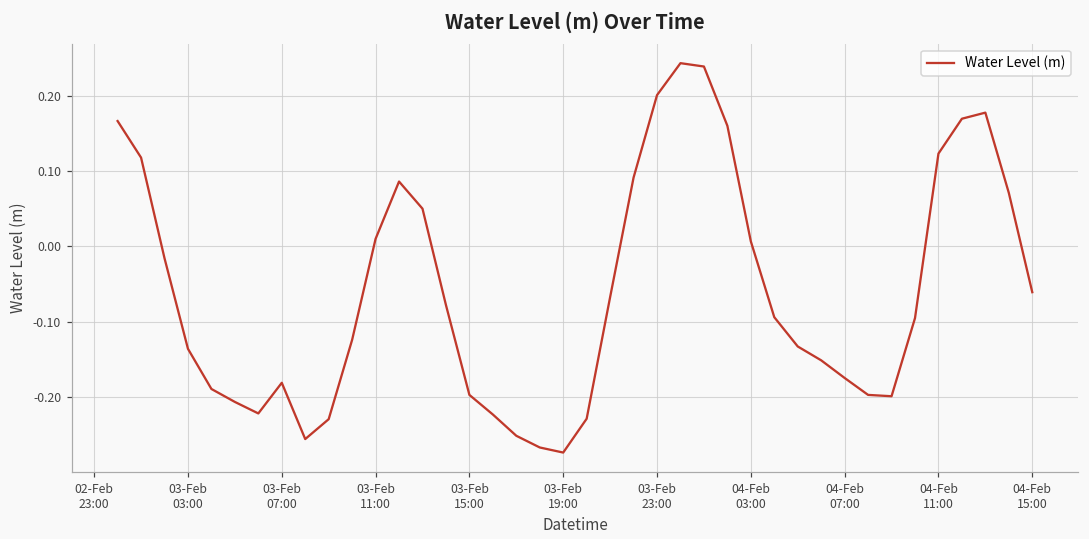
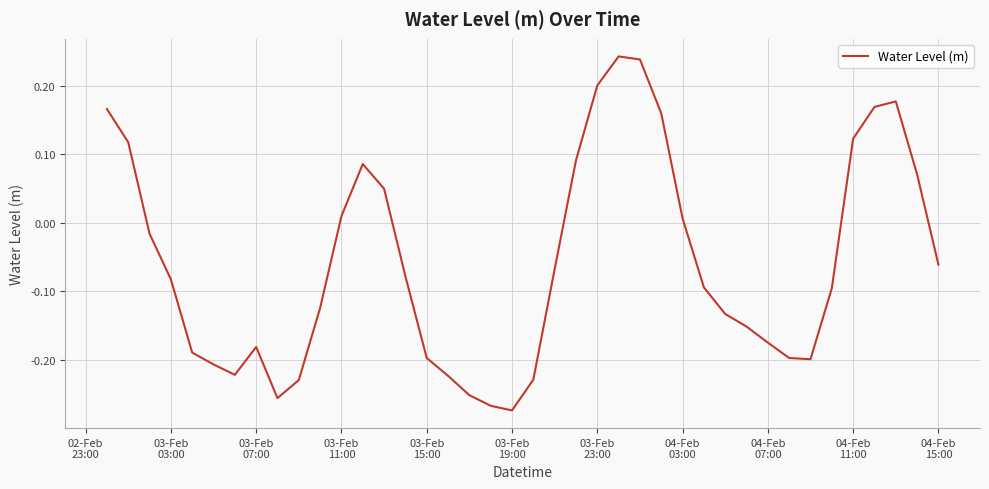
03-Feb 03:00: -0.14 -> -0.08
